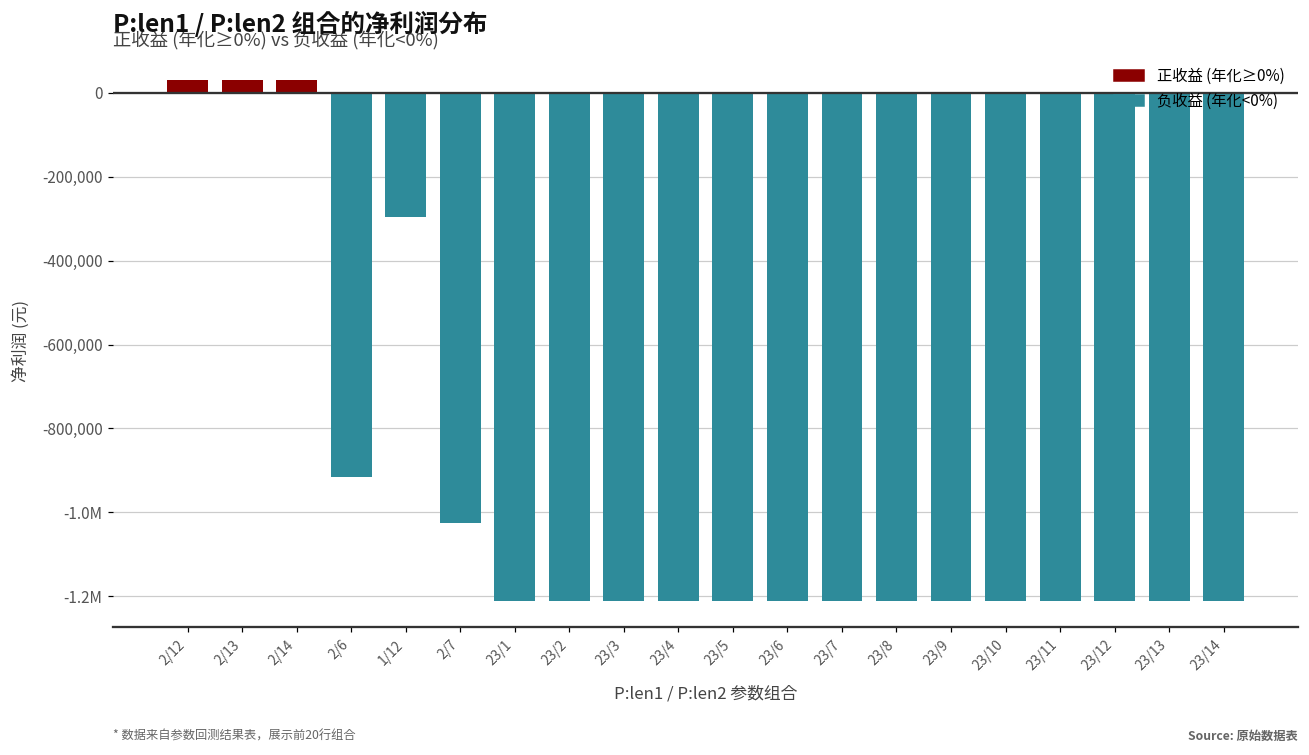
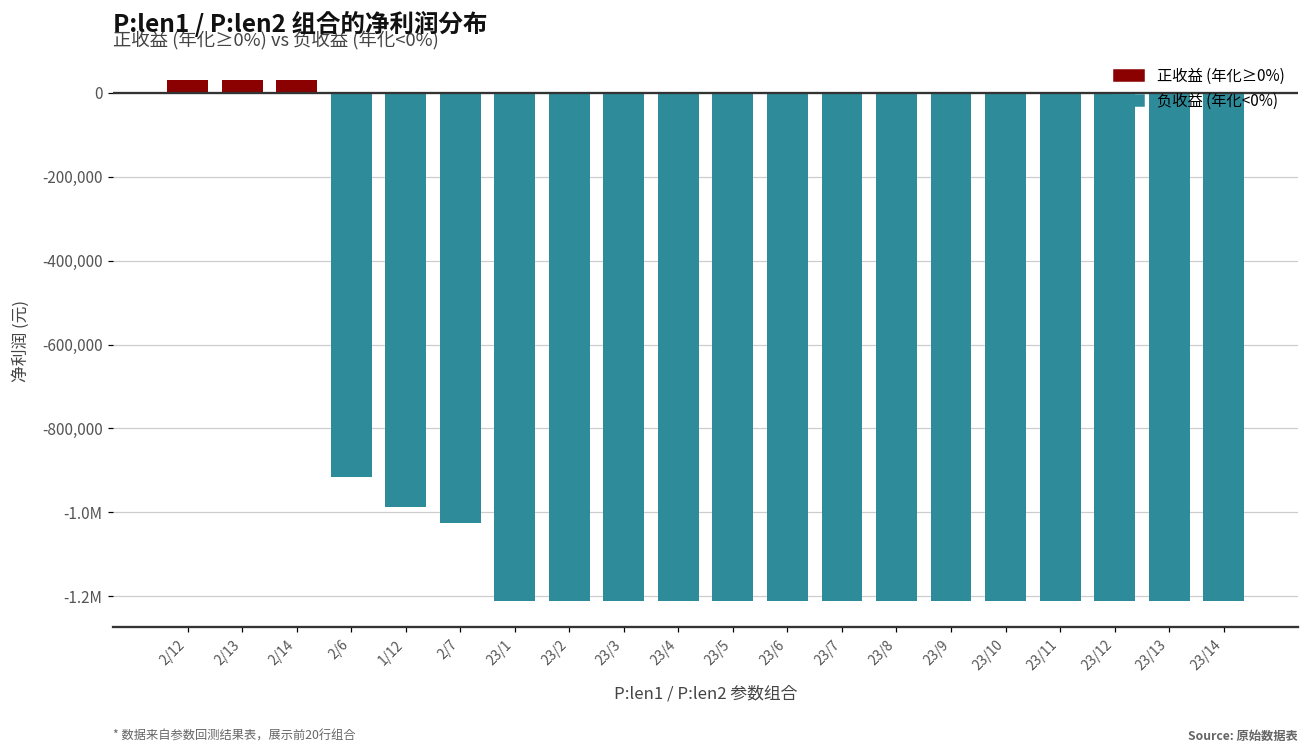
1/12: -300,000 -> -990,000
